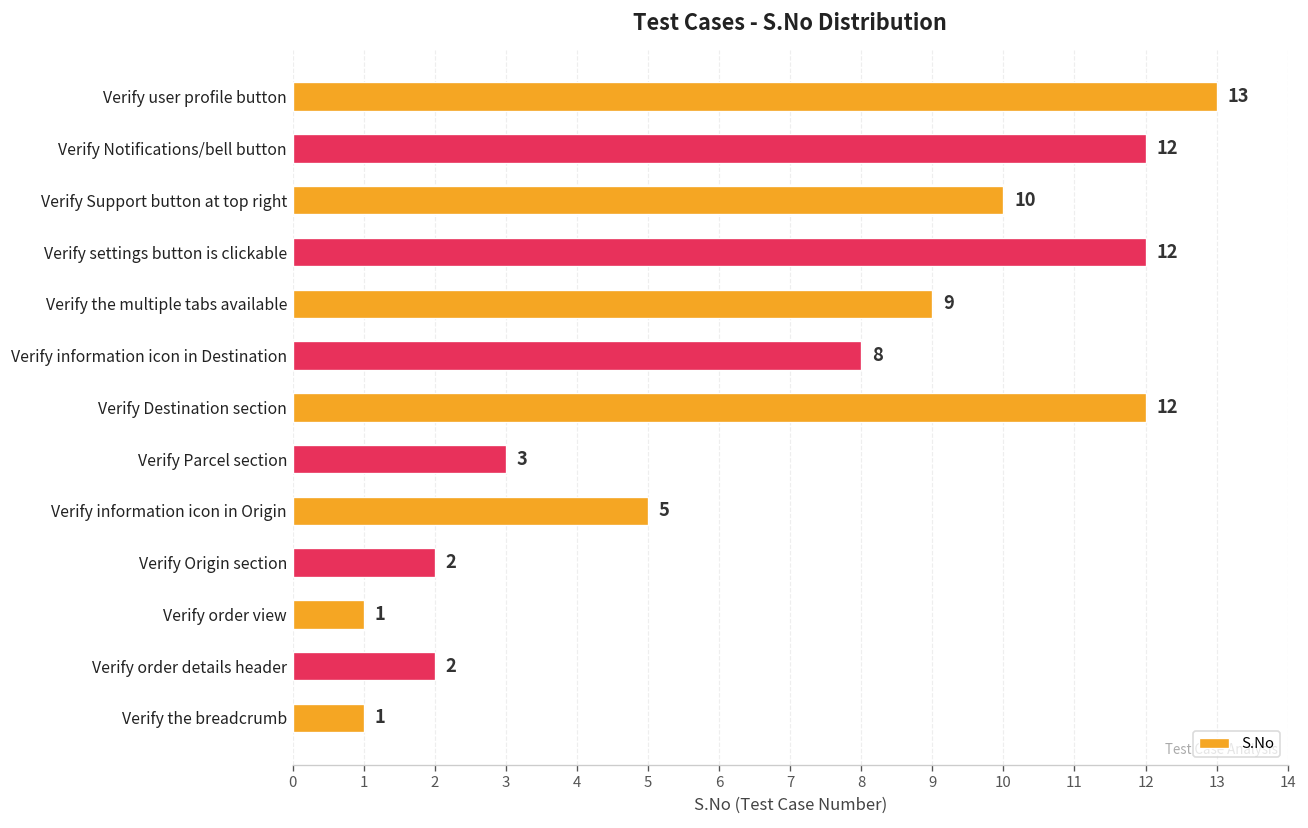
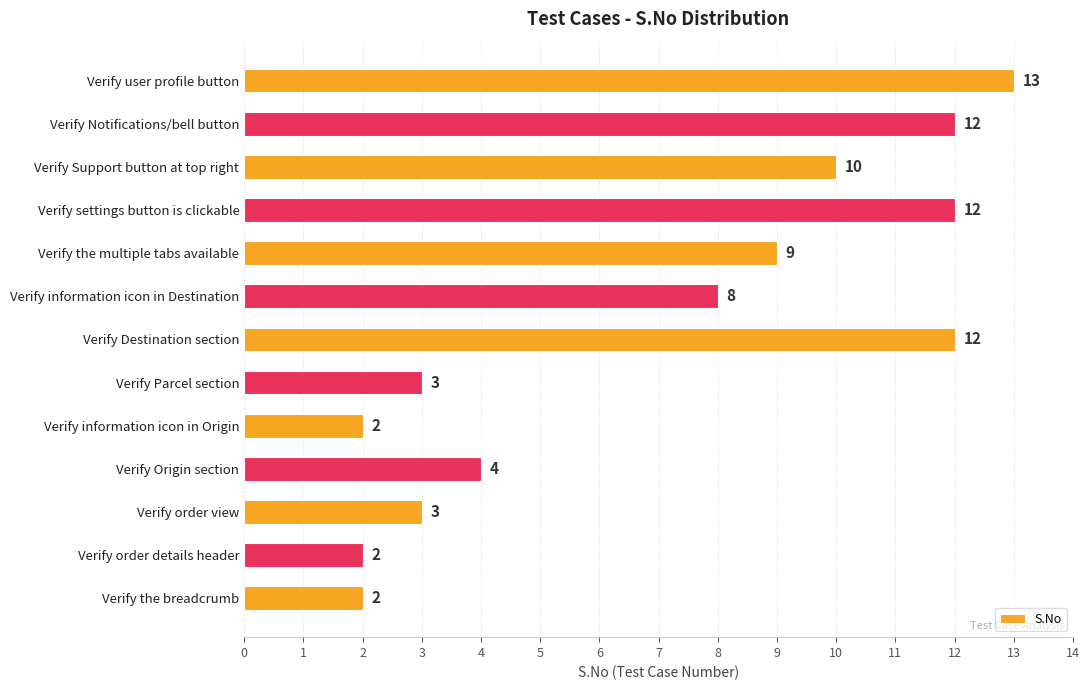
Verify information icon in Origin: 5 -> 2
Verify Origin section: 2 -> 4
Verify order view: 1 -> 3
Verify the breadcrumb: 1 -> 2
